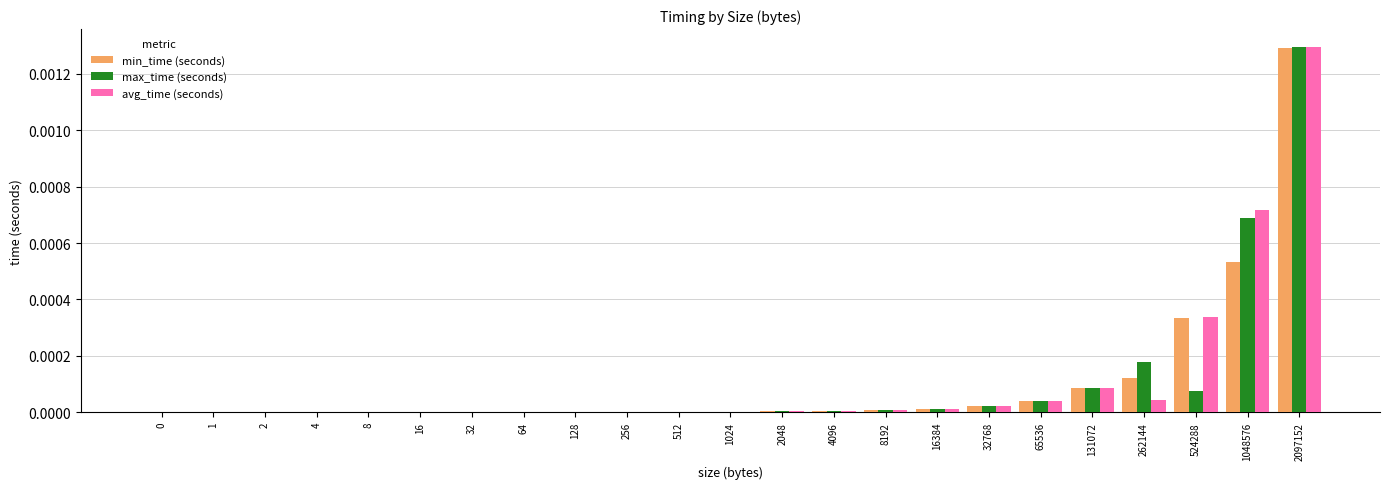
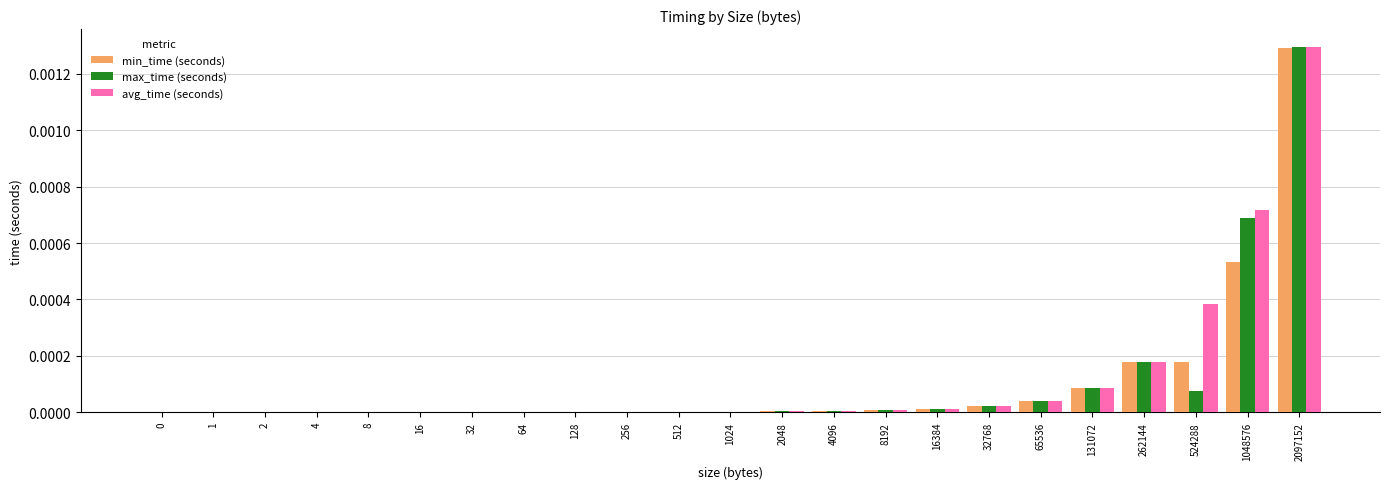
min_time (seconds), 262144: 0.00012 -> 0.00018
avg_time (seconds), 262144: 0.00004 -> 0.00018
min_time (seconds), 524288: 0.00034 -> 0.00018
avg_time (seconds), 524288: 0.00034 -> 0.00038
